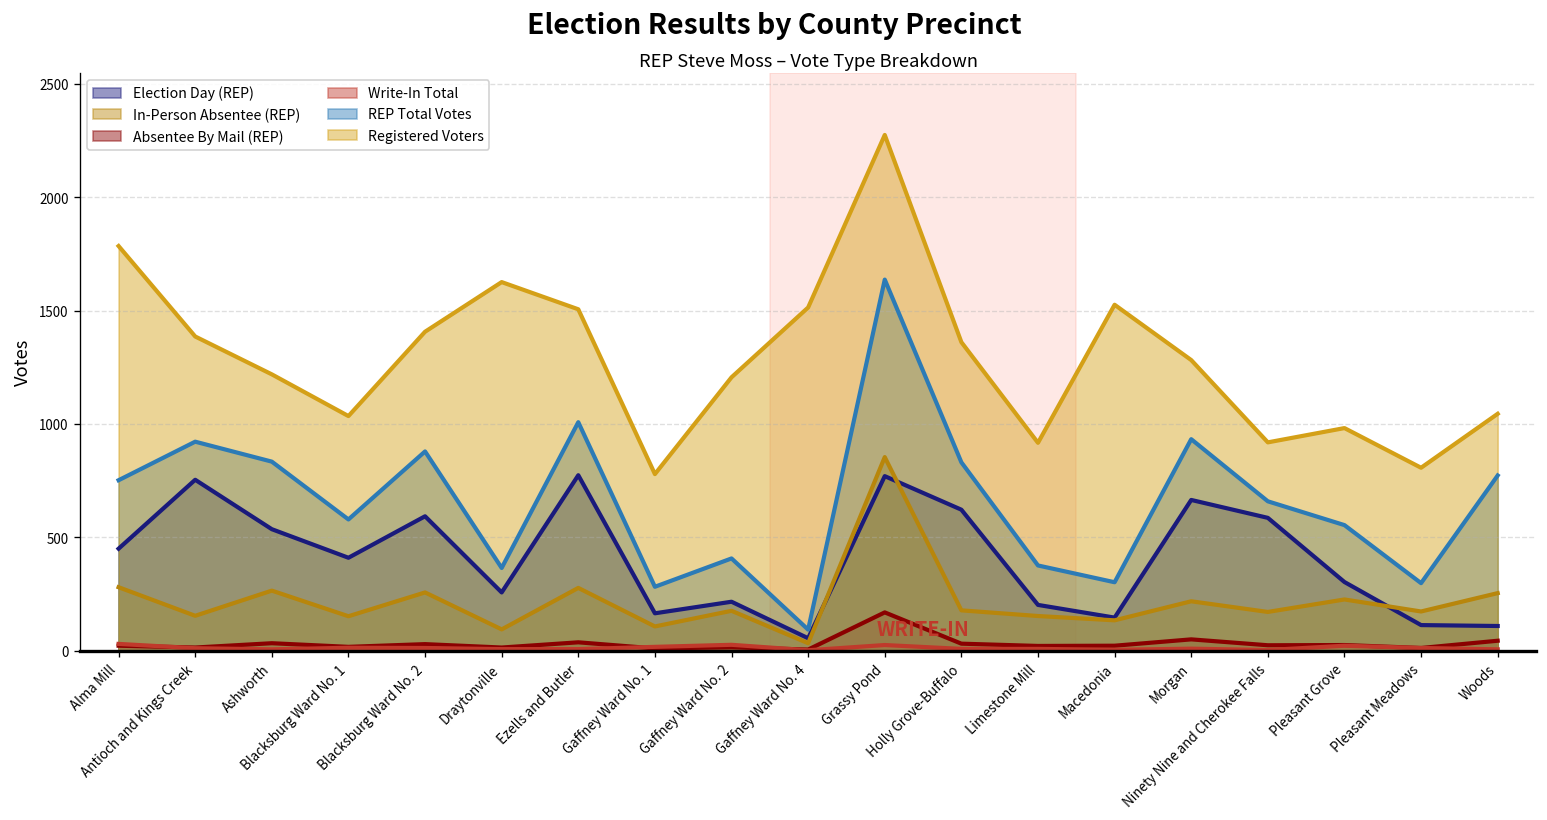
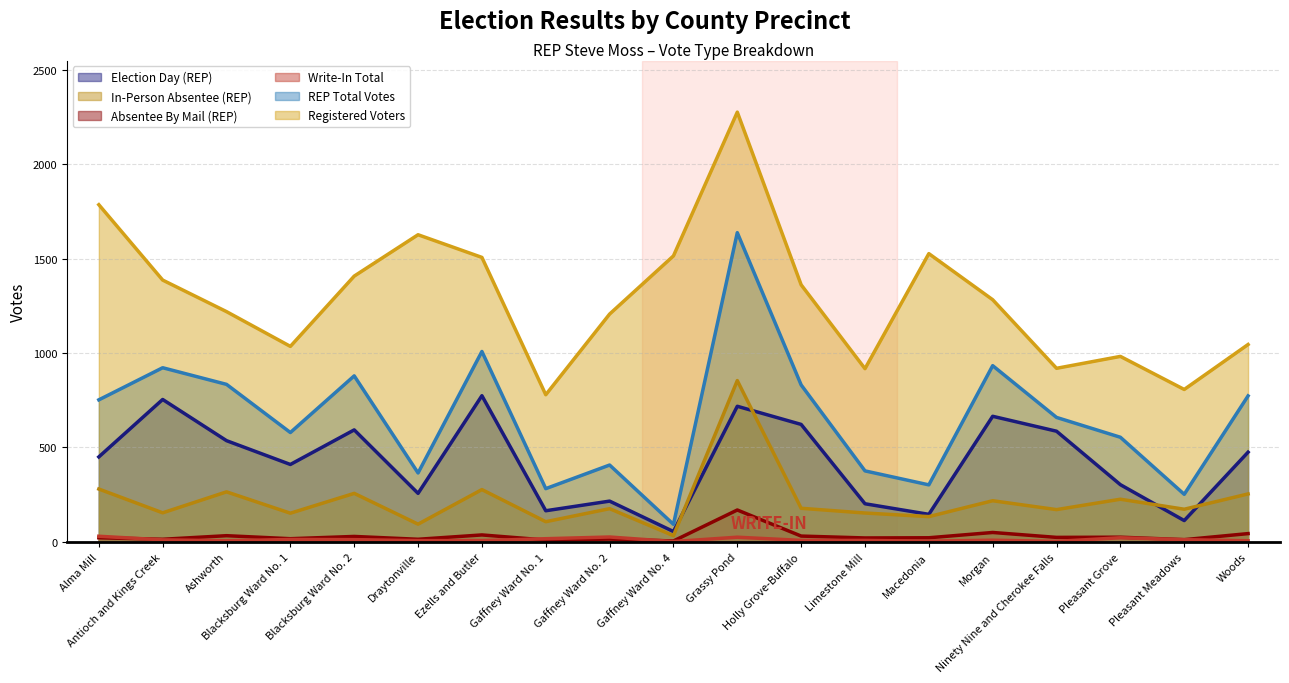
Election Day (REP), Grassy Pond: 770 -> 720
REP Total Votes, Pleasant Meadows: 300 -> 250
Election Day (REP), Woods: 110 -> 480
